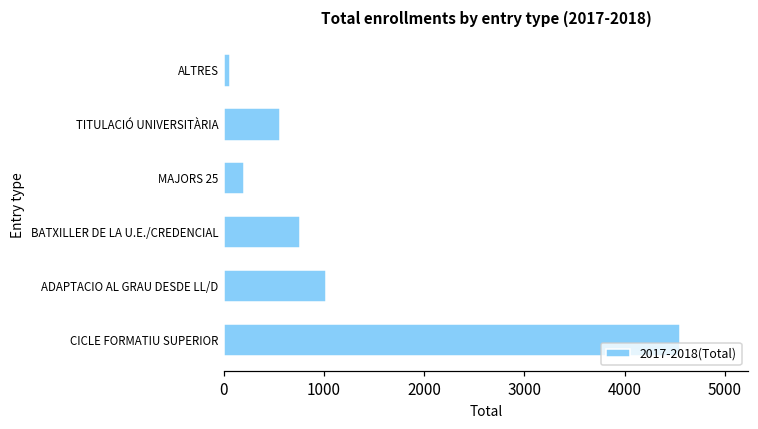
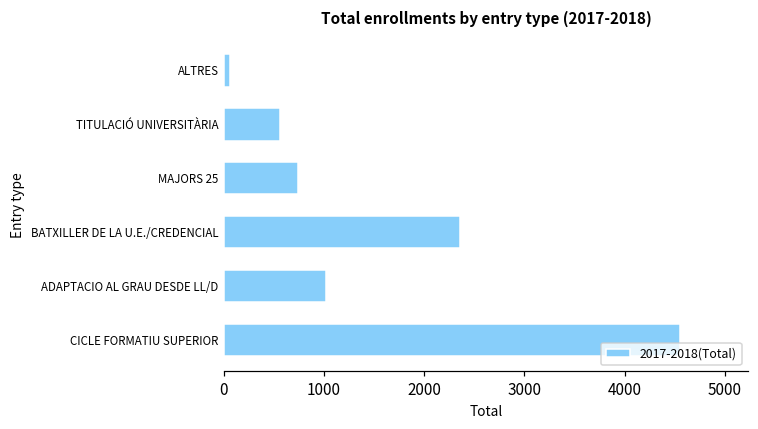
MAJORS 25: 200 -> 700
BATXILLER DE LA U.E./CREDENCIAL: 800 -> 2400
